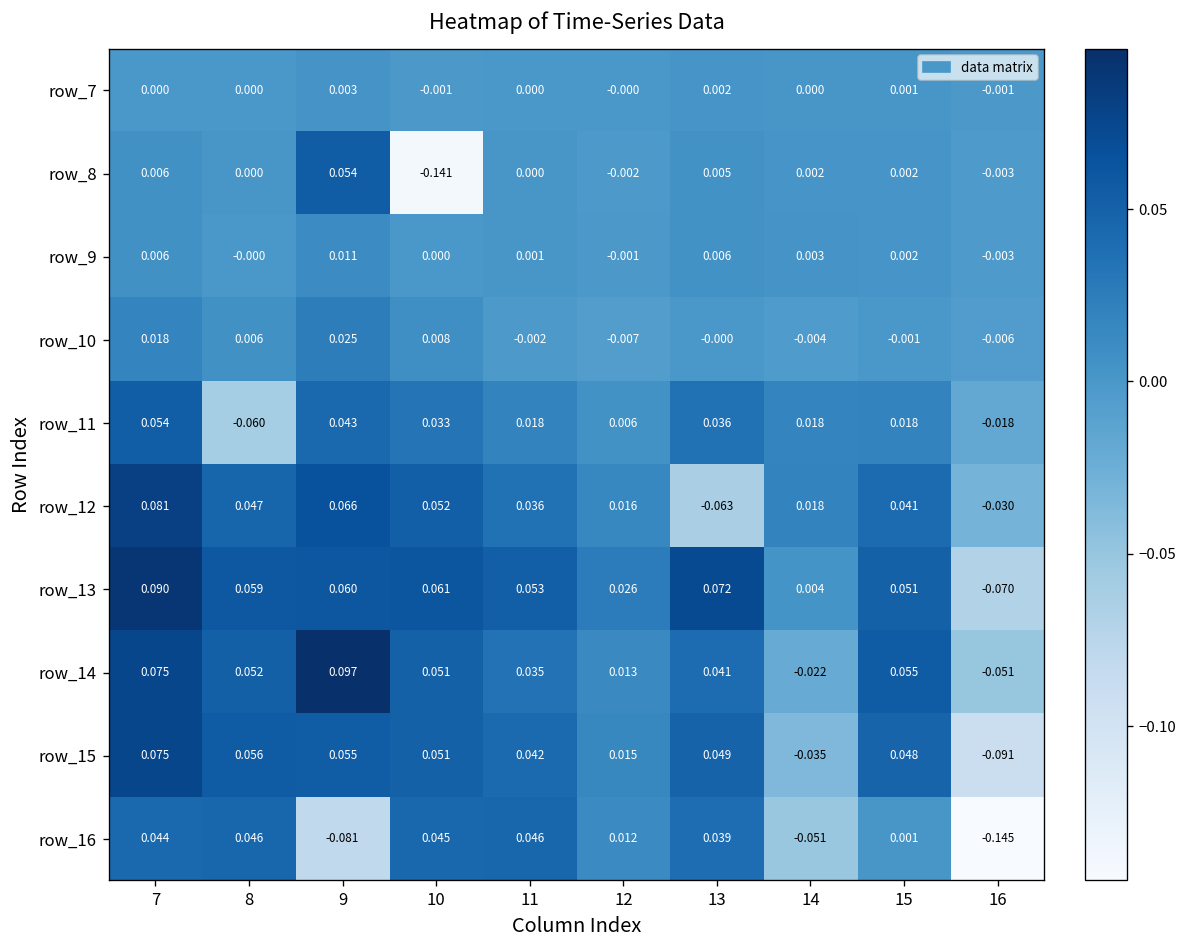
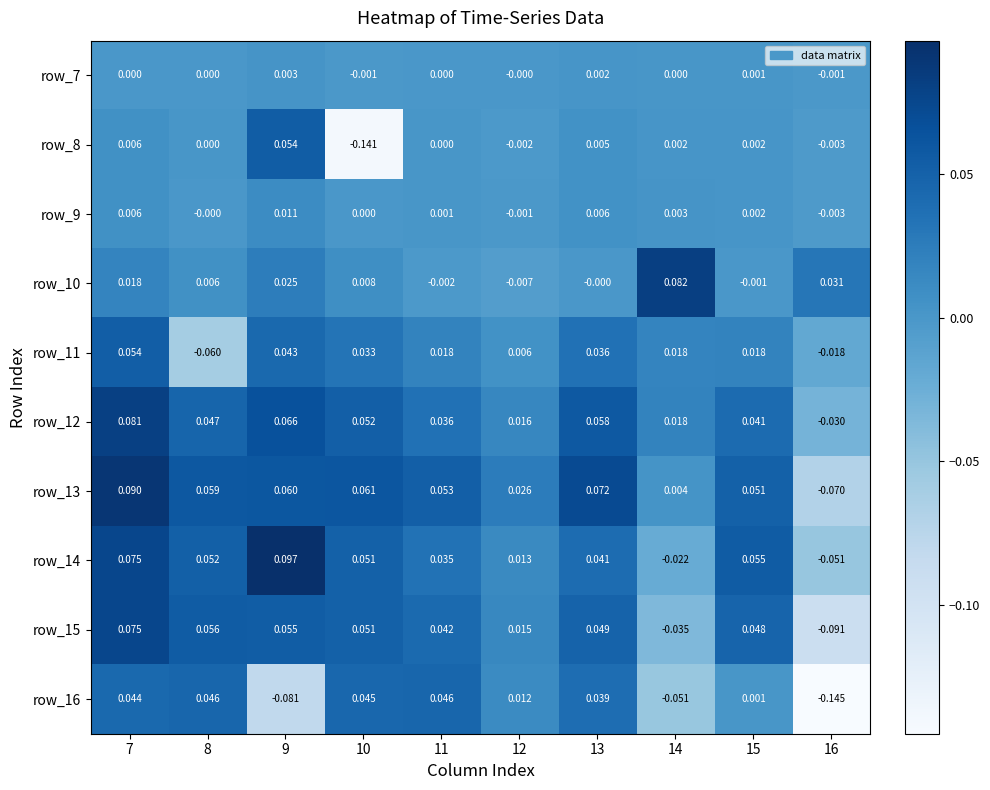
row_10, 14: -0.004 -> 0.082
row_10, 16: -0.006 -> 0.031
row_12, 13: -0.063 -> 0.058
